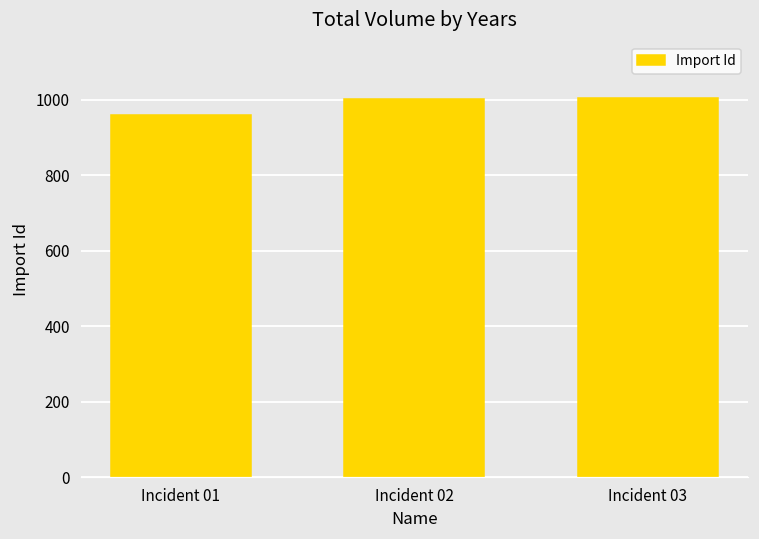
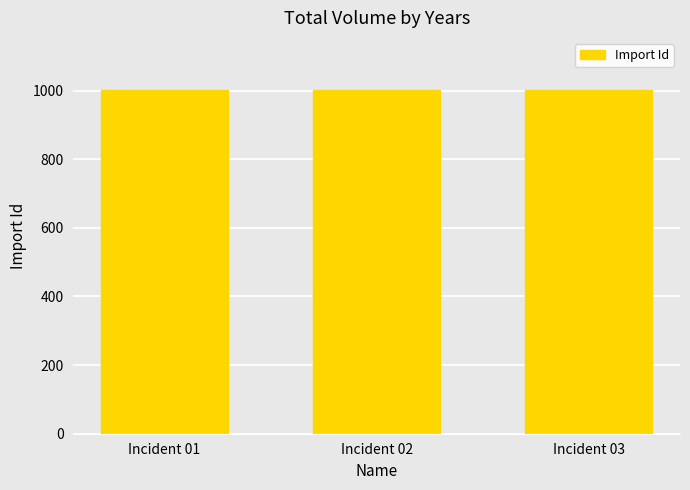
Incident 01: 960 -> 1000
